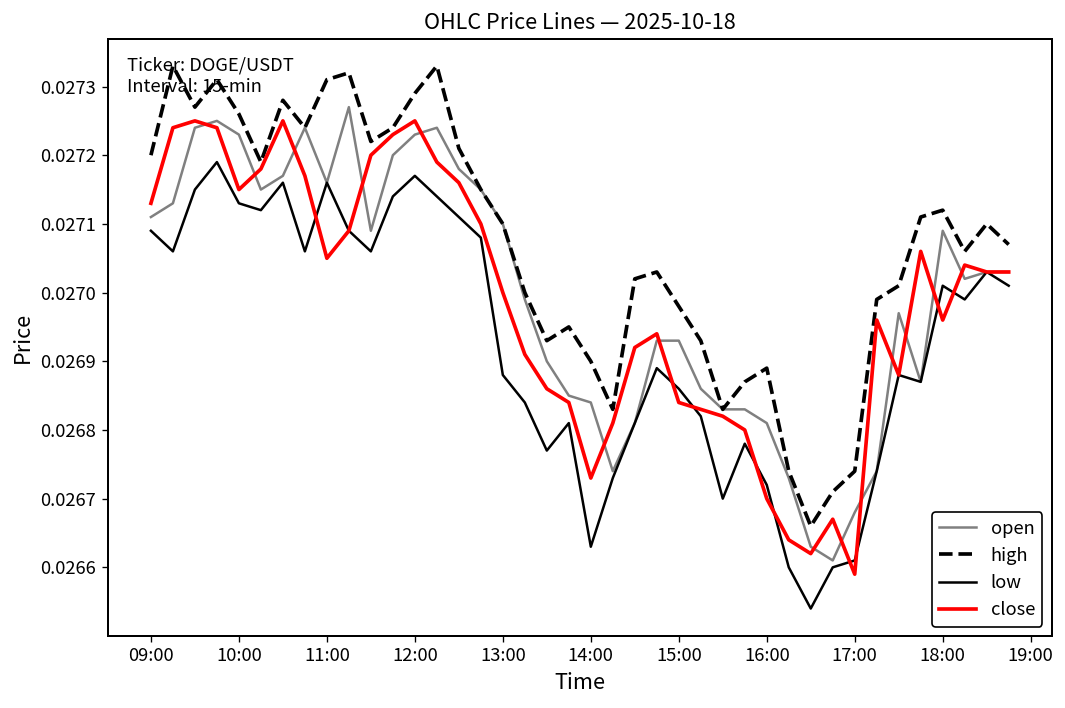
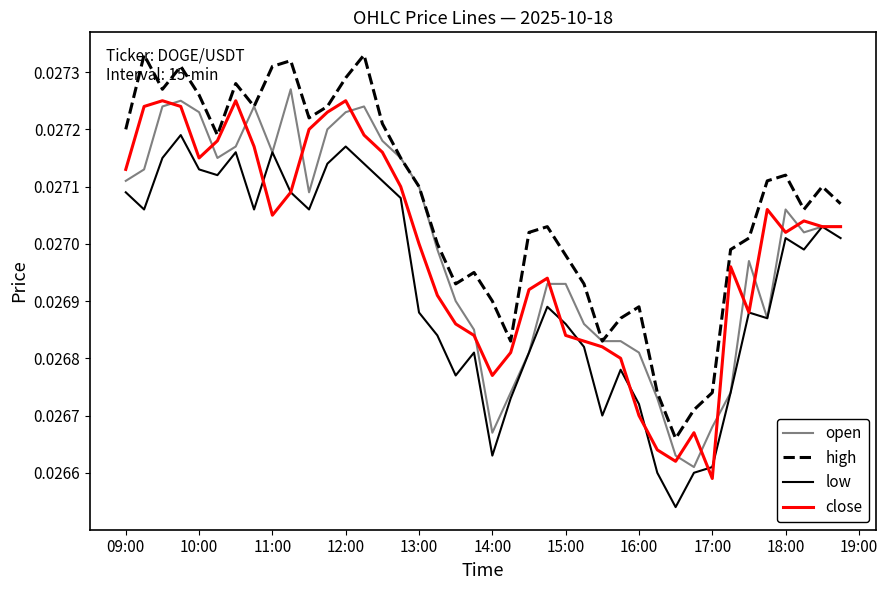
open, 14:00: 0.02684 -> 0.02667
close, 14:00: 0.02673 -> 0.02677
open, 18:00: 0.02709 -> 0.02706
close, 18:00: 0.02696 -> 0.02702
